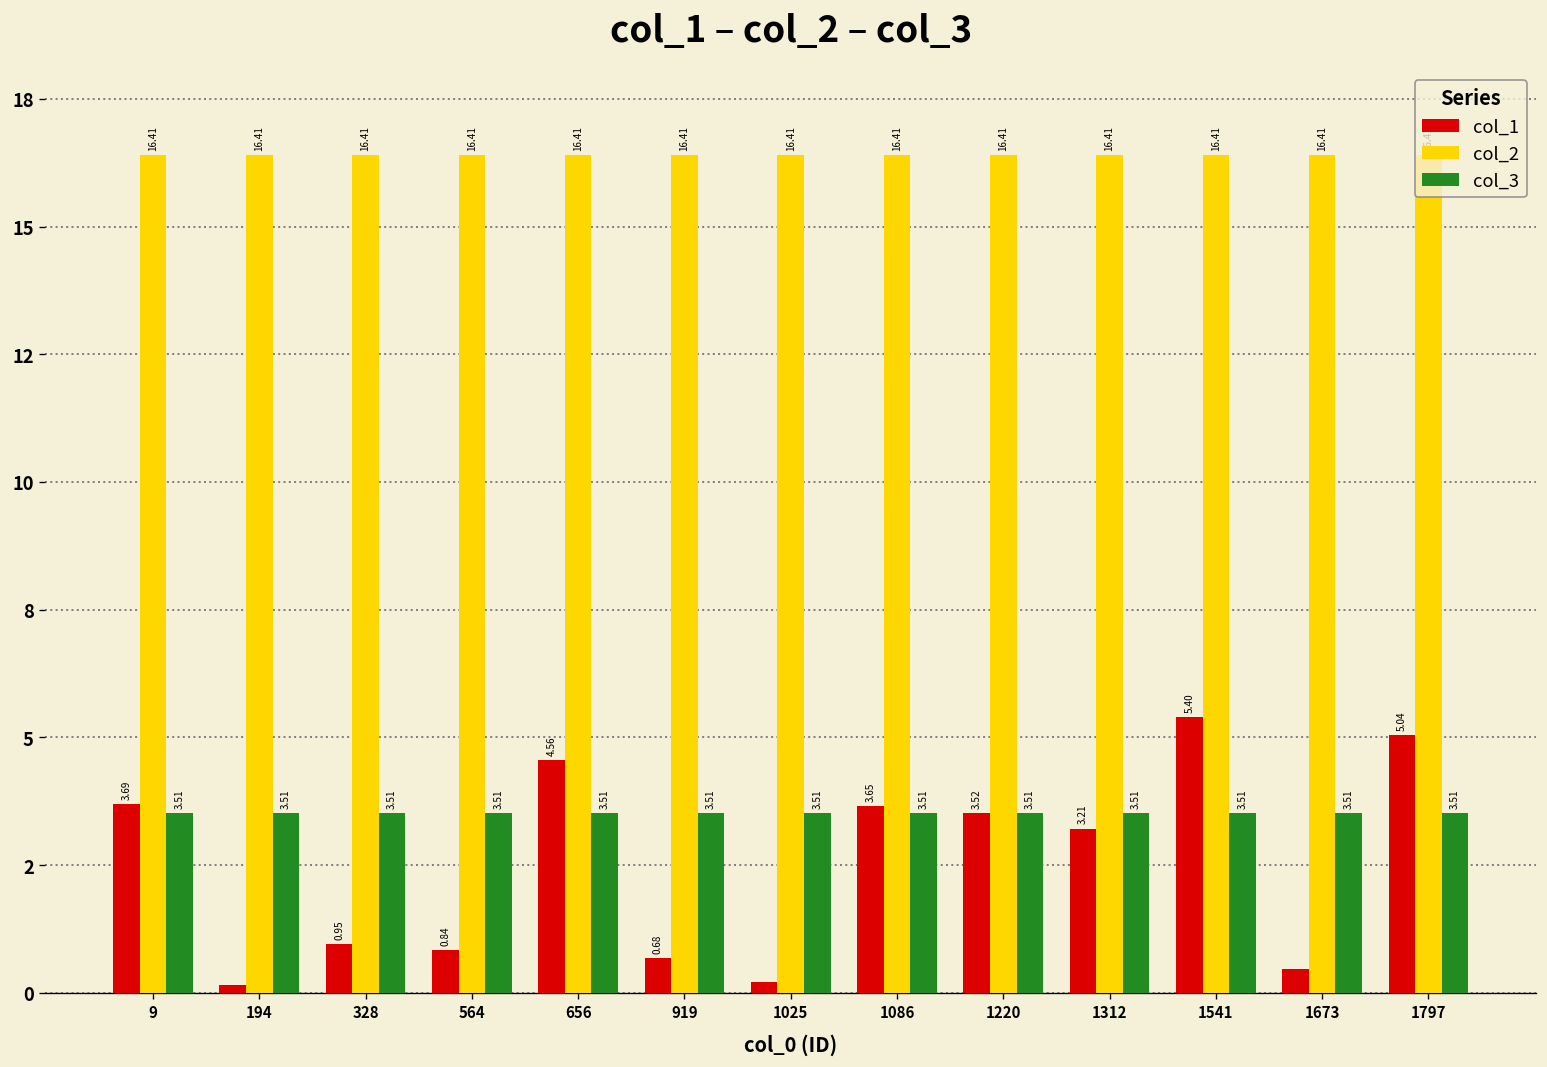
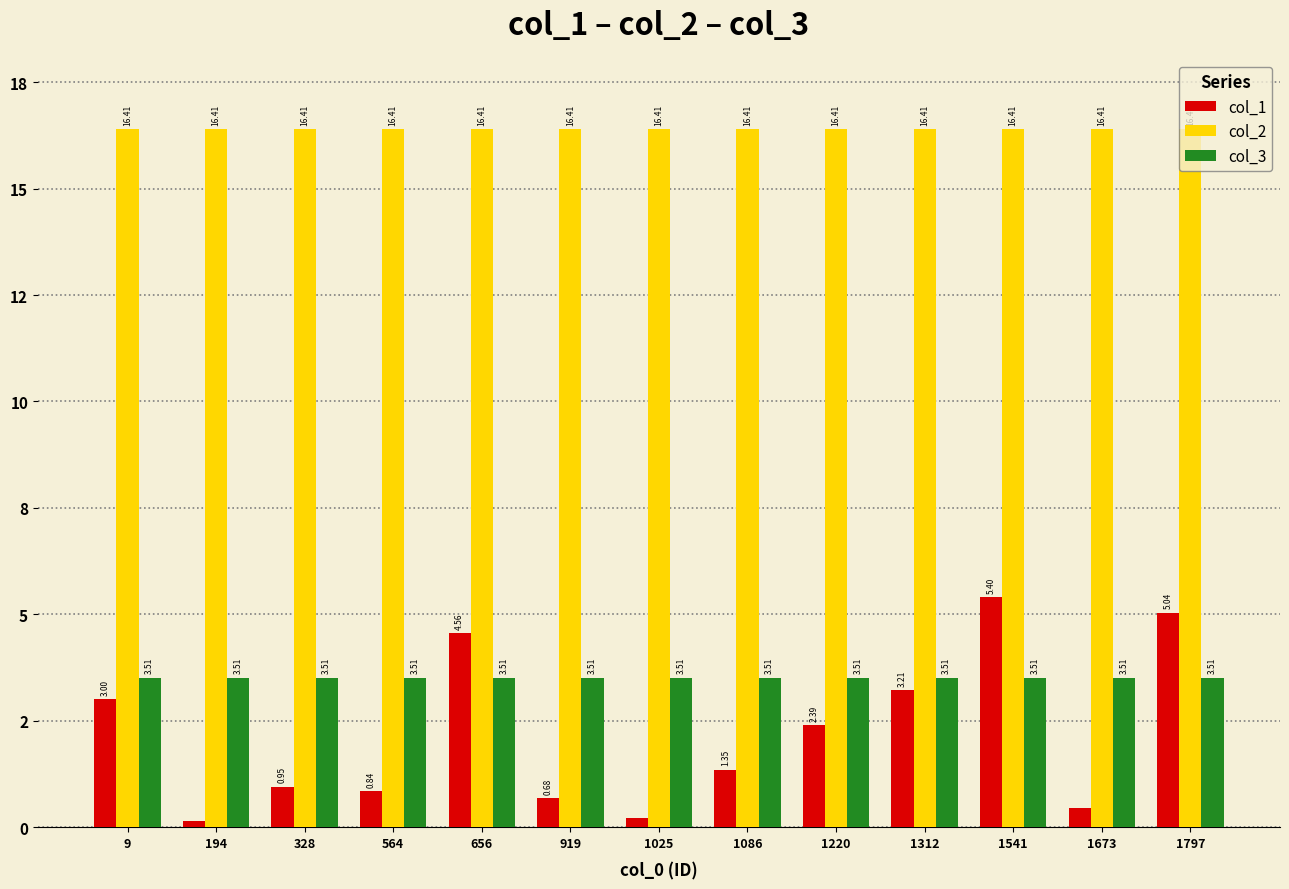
col_1, 9: 3.69 -> 3.00
col_1, 1086: 3.65 -> 1.35
col_1, 1220: 3.52 -> 2.39
